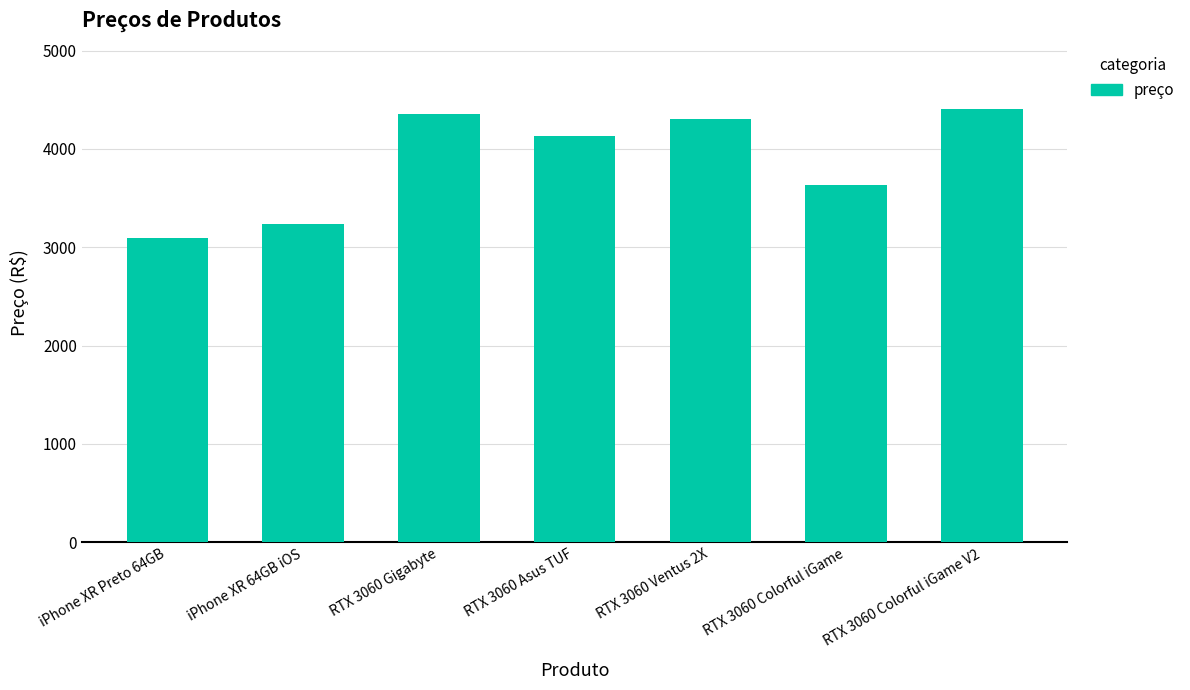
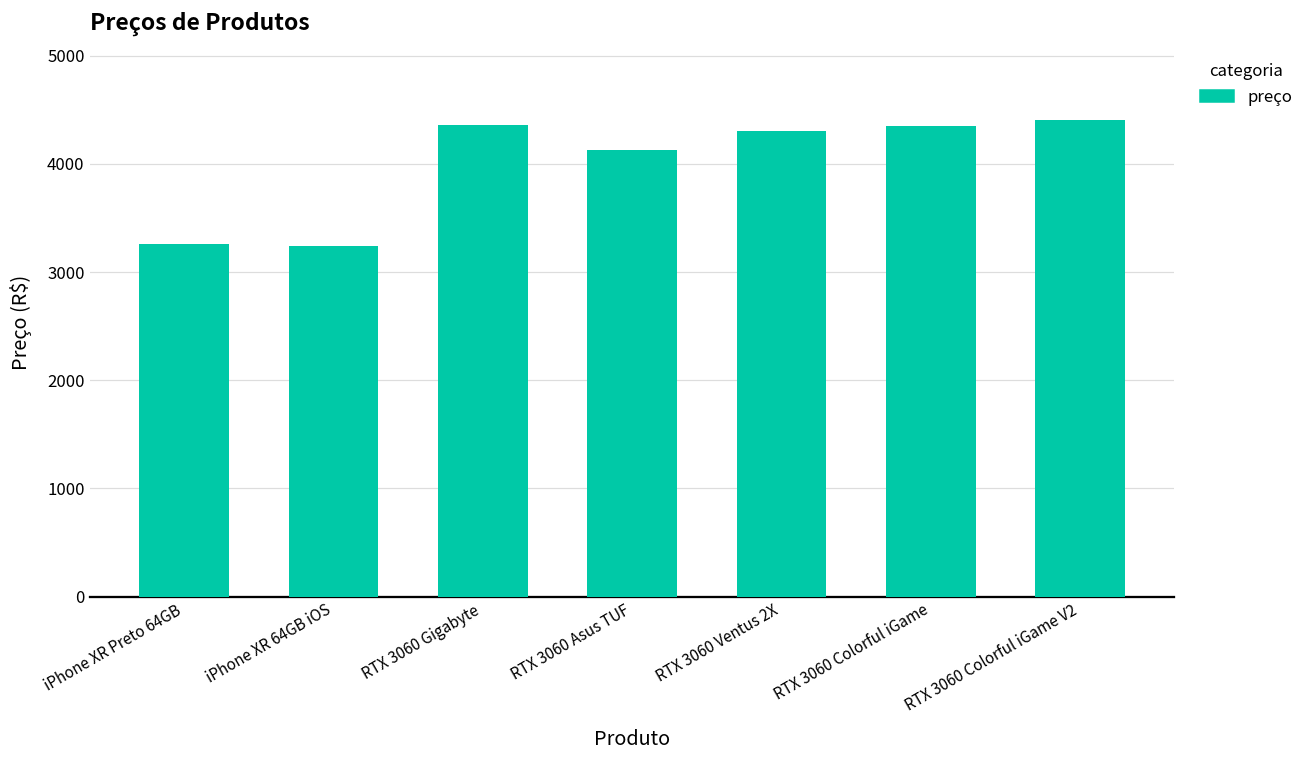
iPhone XR Preto 64GB: 3100 -> 3300
RTX 3060 Colorful iGame: 3600 -> 4300
